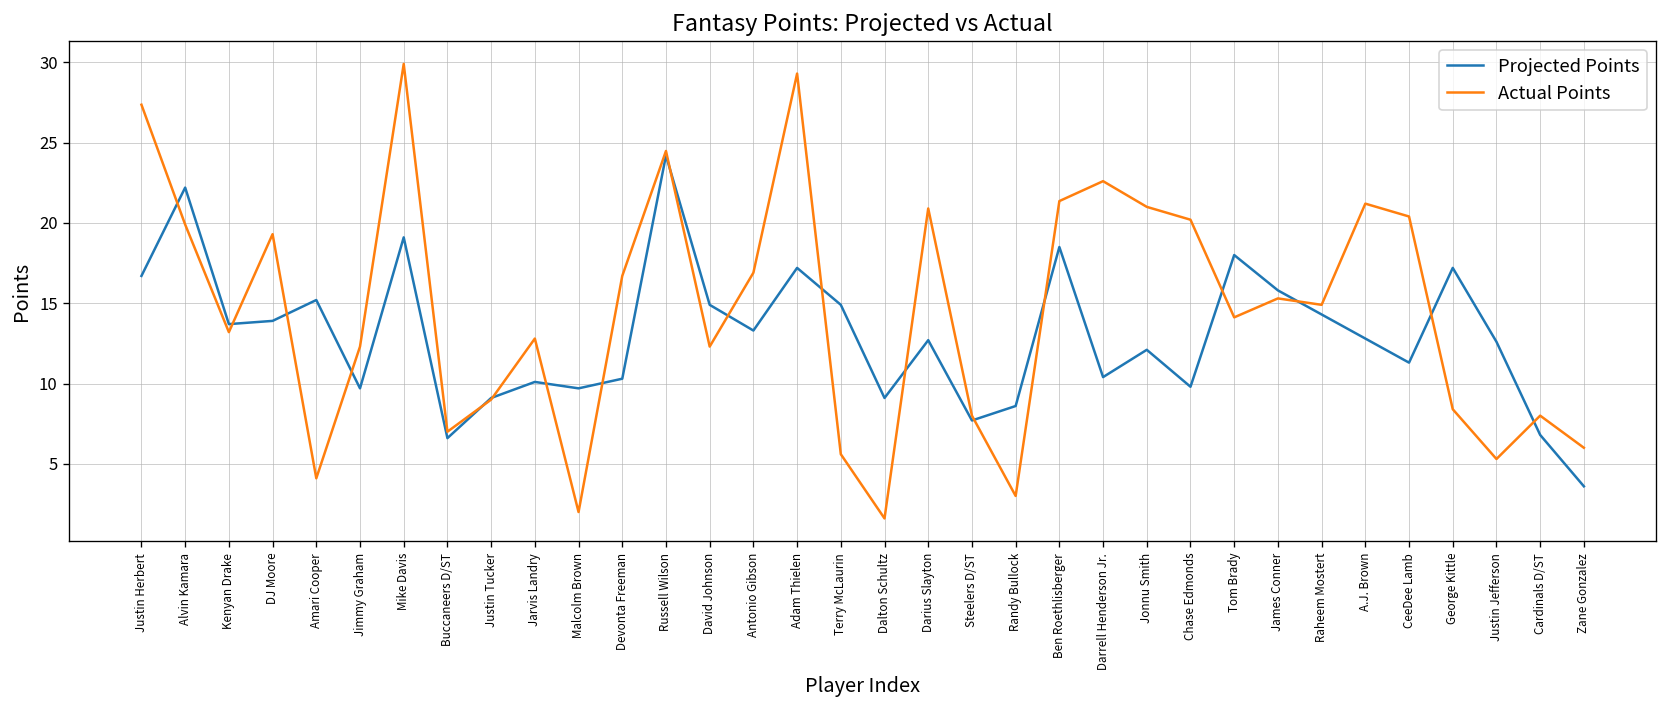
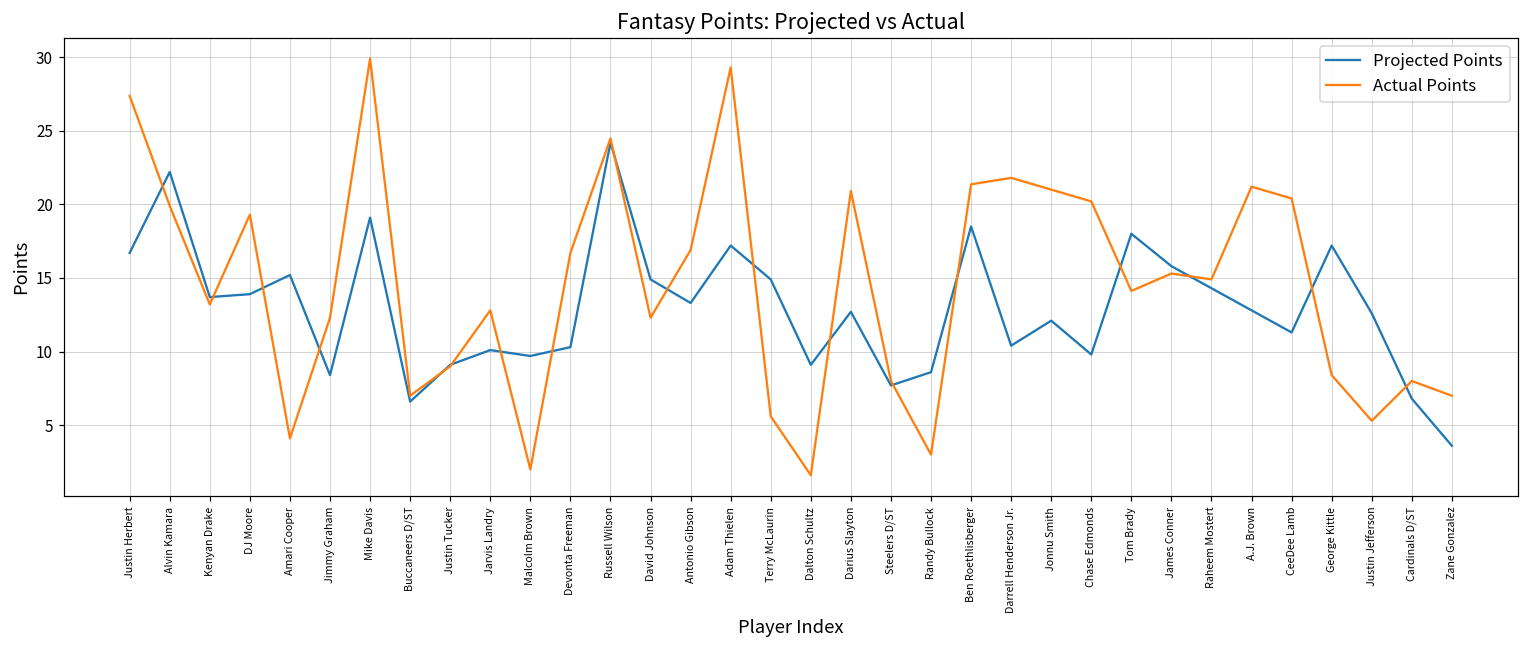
Projected Points, Jimmy Graham: 9.7 -> 8.4
Actual Points, Darrell Henderson Jr.: 22.6 -> 21.8
Actual Points, Zane Gonzalez: 6 -> 7
